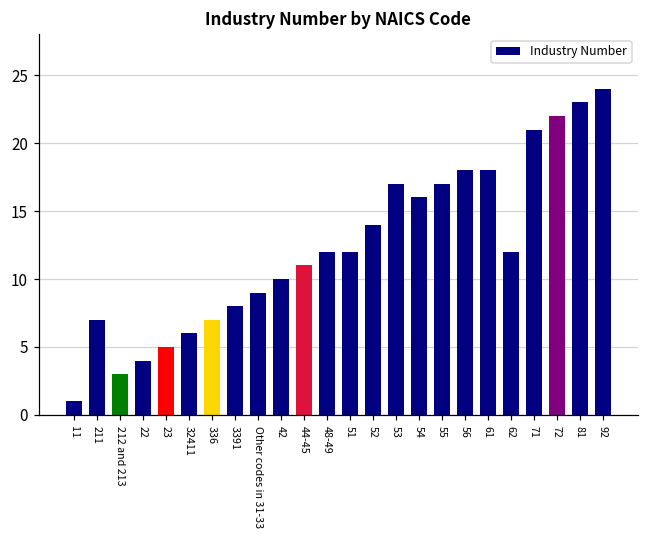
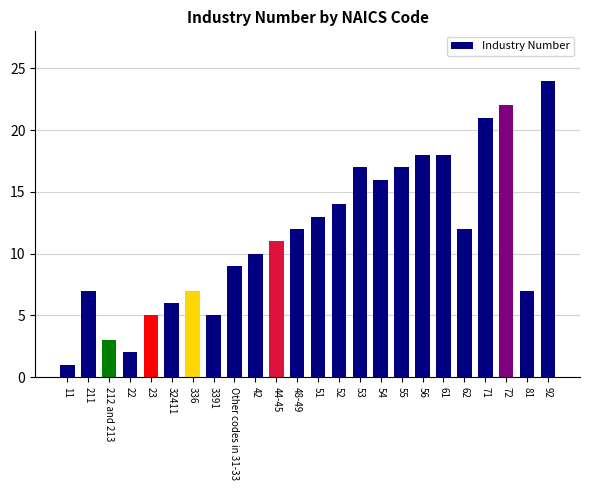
22: 4 -> 2
3391: 8 -> 5
51: 12 -> 13
81: 23 -> 7
